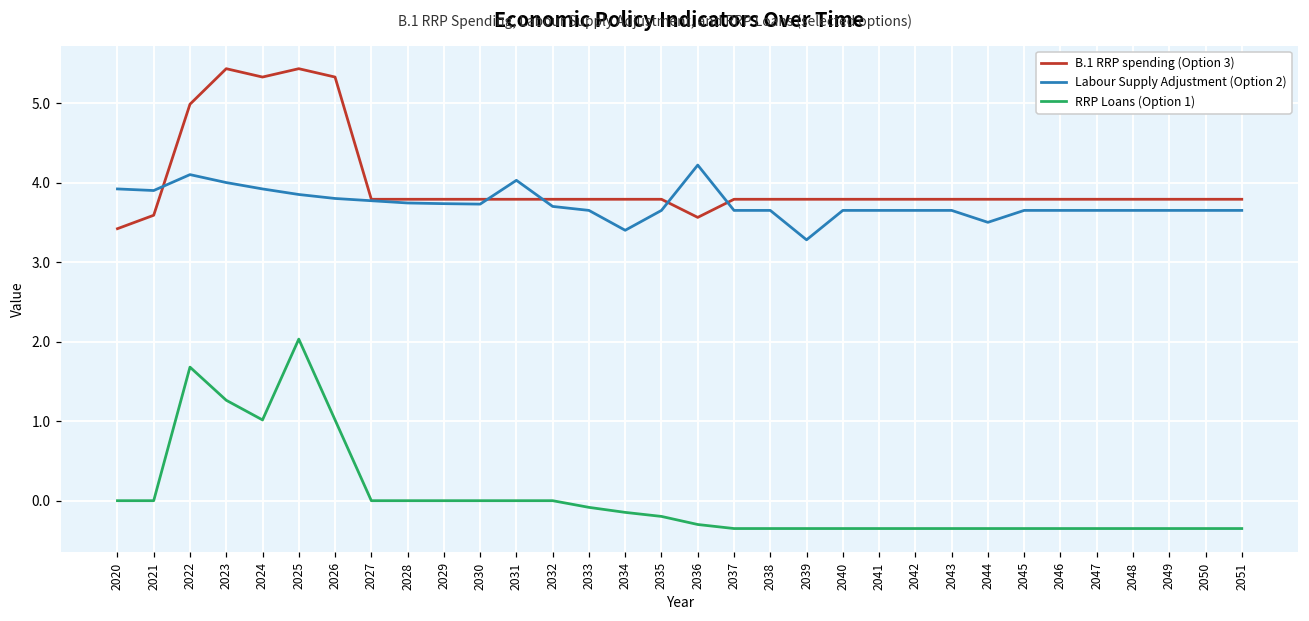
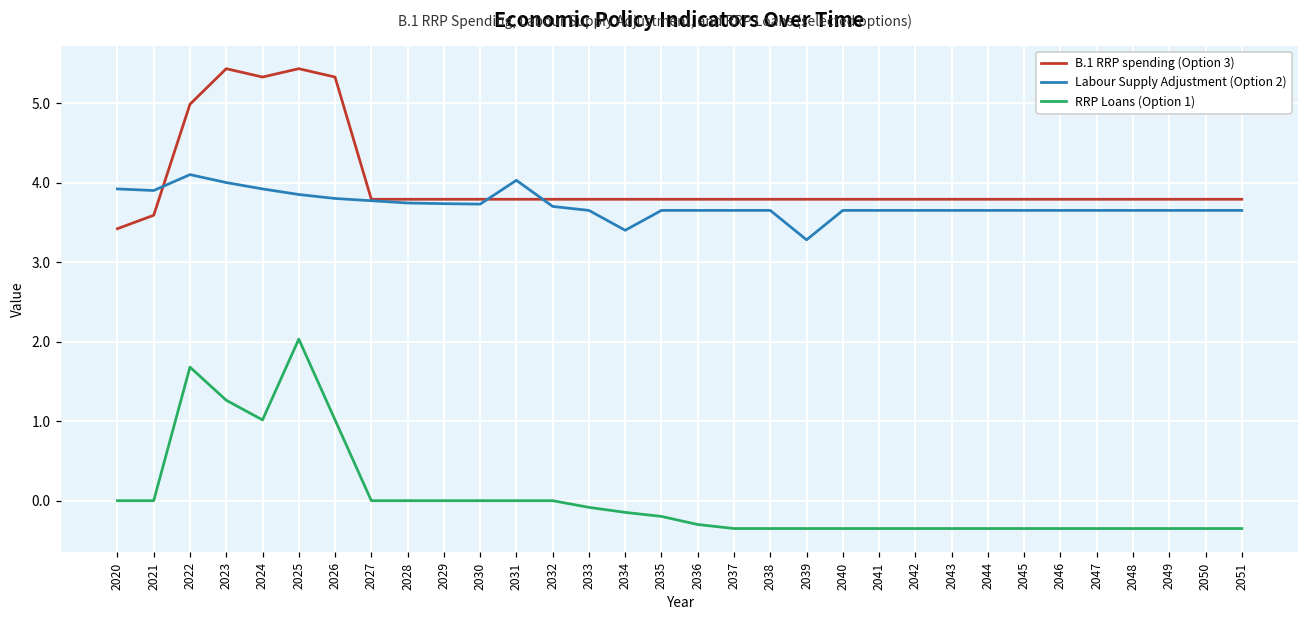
B.1 RRP spending (Option 3), 2036: 3.6 -> 3.8
Labour Supply Adjustment (Option 2), 2036: 4.2 -> 3.7
Labour Supply Adjustment (Option 2), 2044: 3.5 -> 3.7
